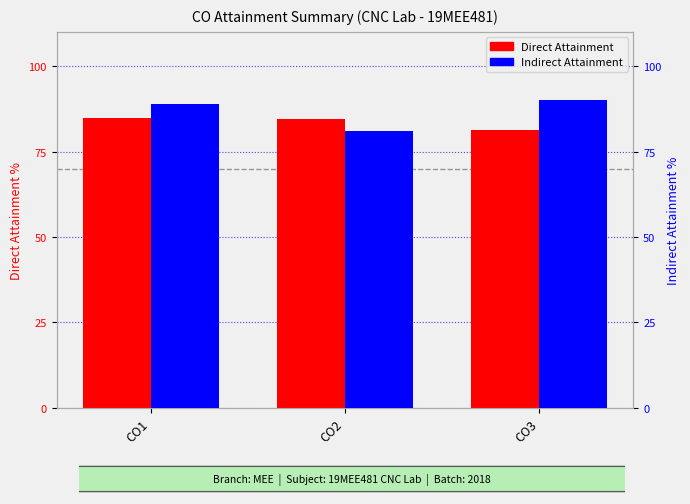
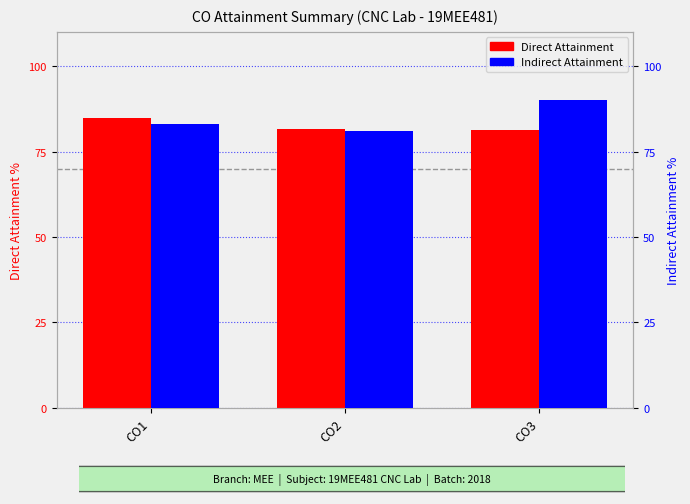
Direct Attainment, CO2: 85 -> 82
Indirect Attainment, CO1: 89 -> 83
